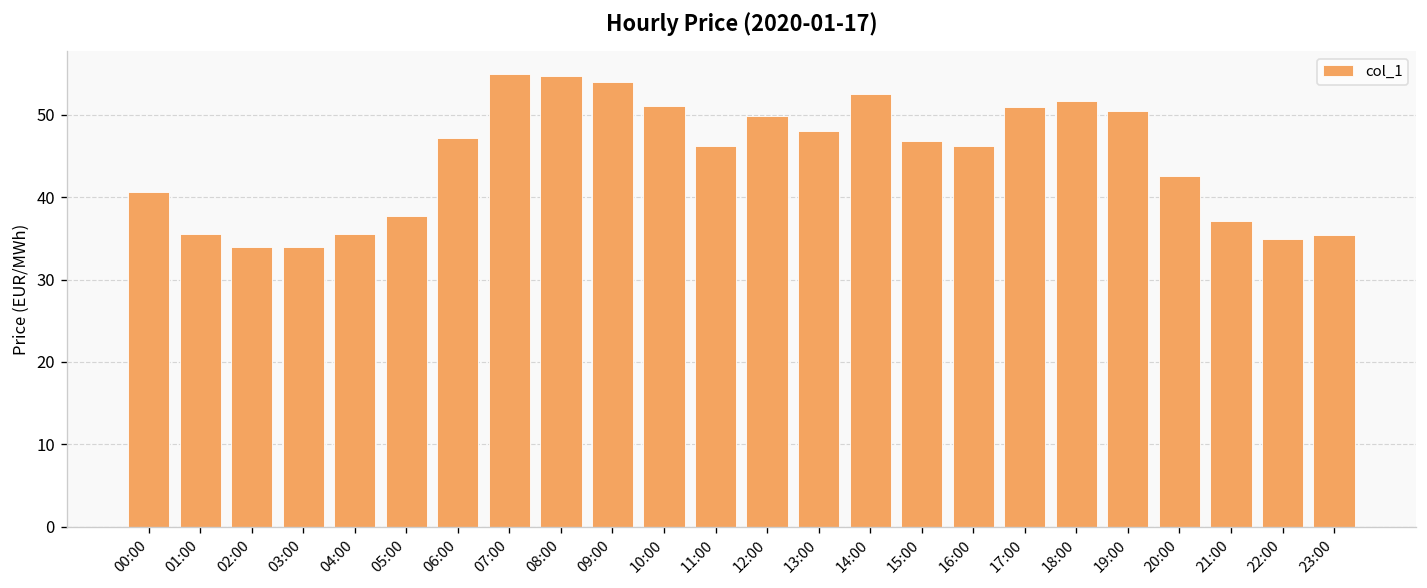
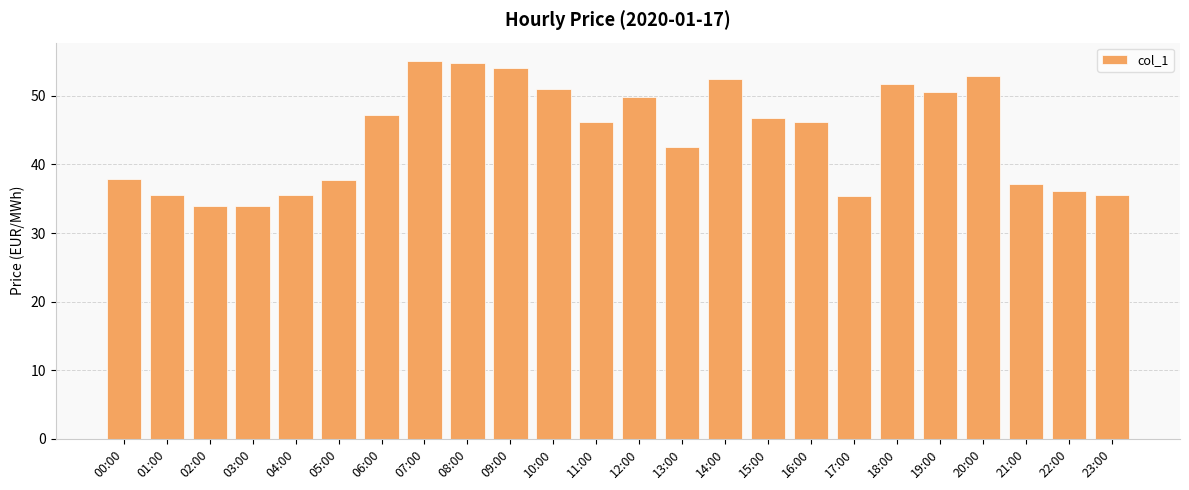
00:00: 41 -> 38
13:00: 48 -> 43
17:00: 51 -> 35
20:00: 43 -> 53
22:00: 35 -> 36
